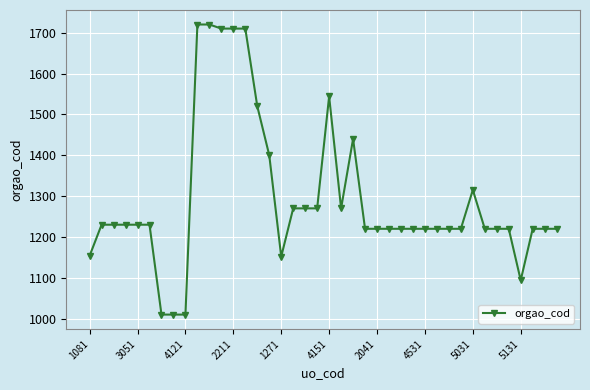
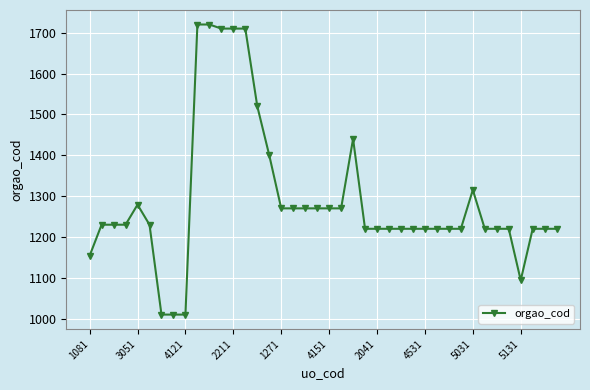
3051: 1230 -> 1280
1271: 1150 -> 1270
4151: 1540 -> 1270
